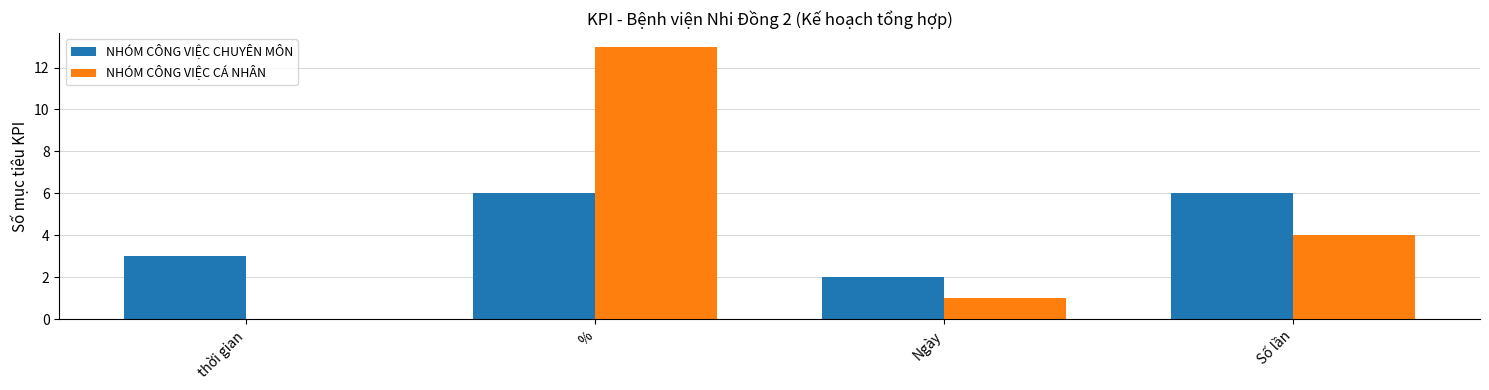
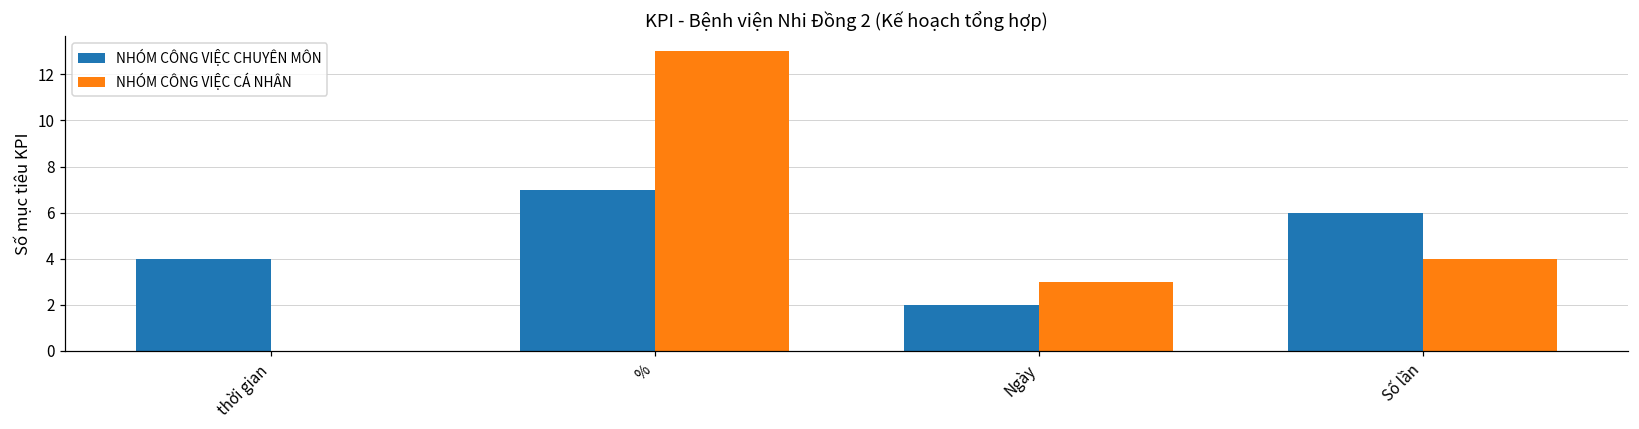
NHÓM CÔNG VIỆC CHUYÊN MÔN, thời gian: 3 -> 4
NHÓM CÔNG VIỆC CHUYÊN MÔN, %: 6 -> 7
NHÓM CÔNG VIỆC CÁ NHÂN, Ngày: 1 -> 3
